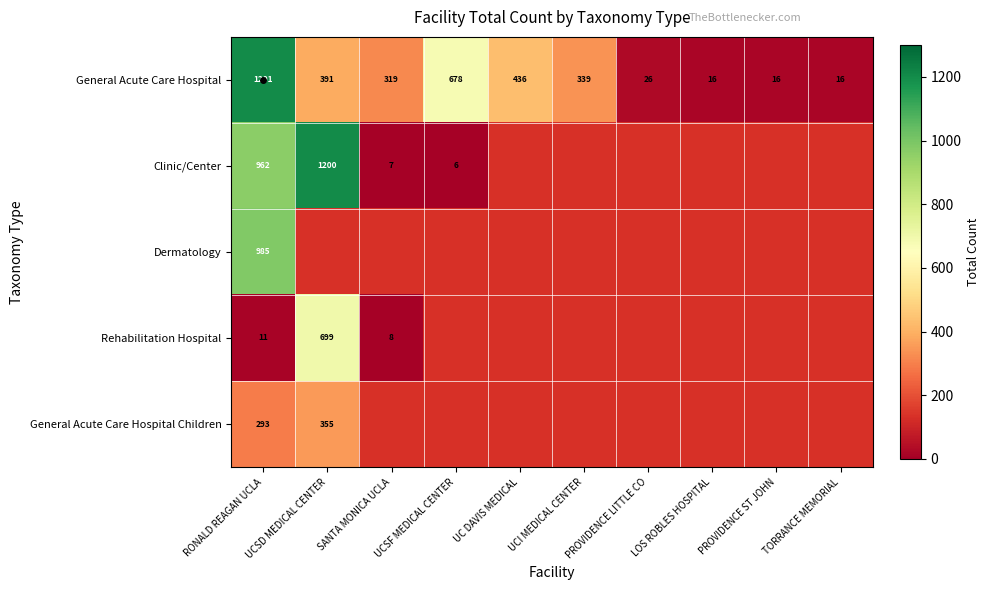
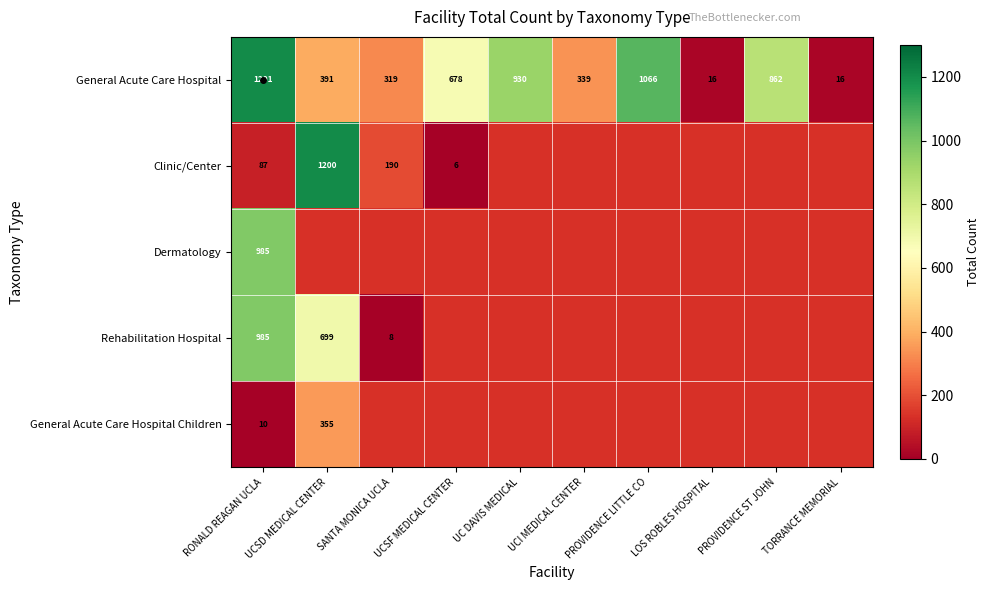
General Acute Care Hospital, UC DAVIS MEDICAL: 436 -> 930
General Acute Care Hospital, PROVIDENCE LITTLE CO: 26 -> 1066
General Acute Care Hospital, PROVIDENCE ST JOHN: 16 -> 862
Clinic/Center, RONALD REAGAN UCLA: 962 -> 87
Clinic/Center, SANTA MONICA UCLA: 7 -> 190
Rehabilitation Hospital, RONALD REAGAN UCLA: 11 -> 985
General Acute Care Hospital Children, RONALD REAGAN UCLA: 293 -> 10
